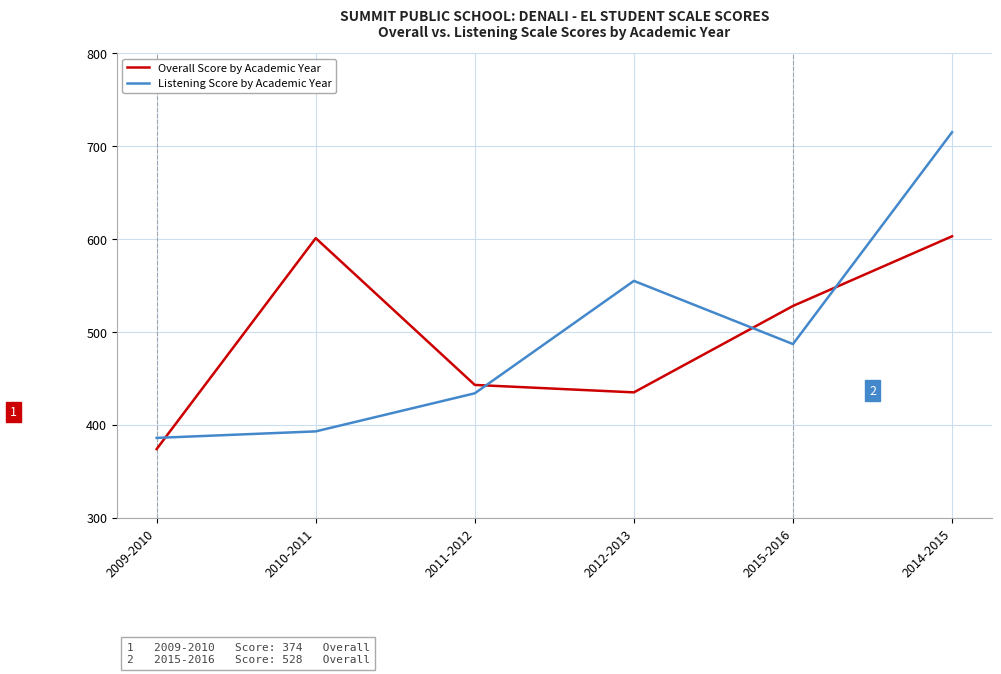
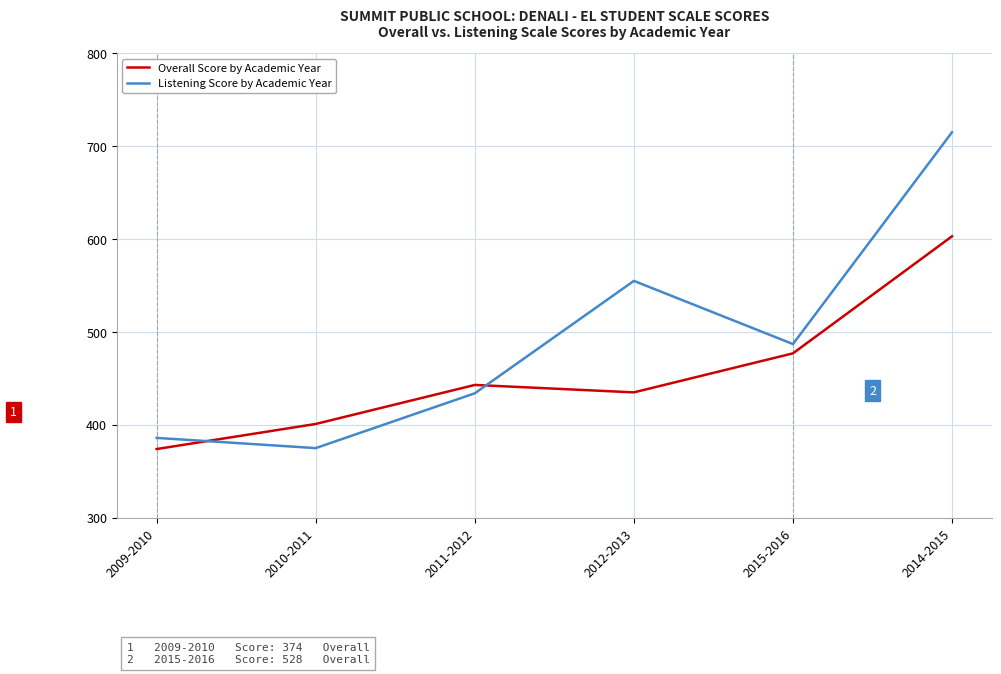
Overall Score by Academic Year, 2010-2011: 600 -> 400
Listening Score by Academic Year, 2010-2011: 390 -> 380
Overall Score by Academic Year, 2015-2016: 530 -> 480
